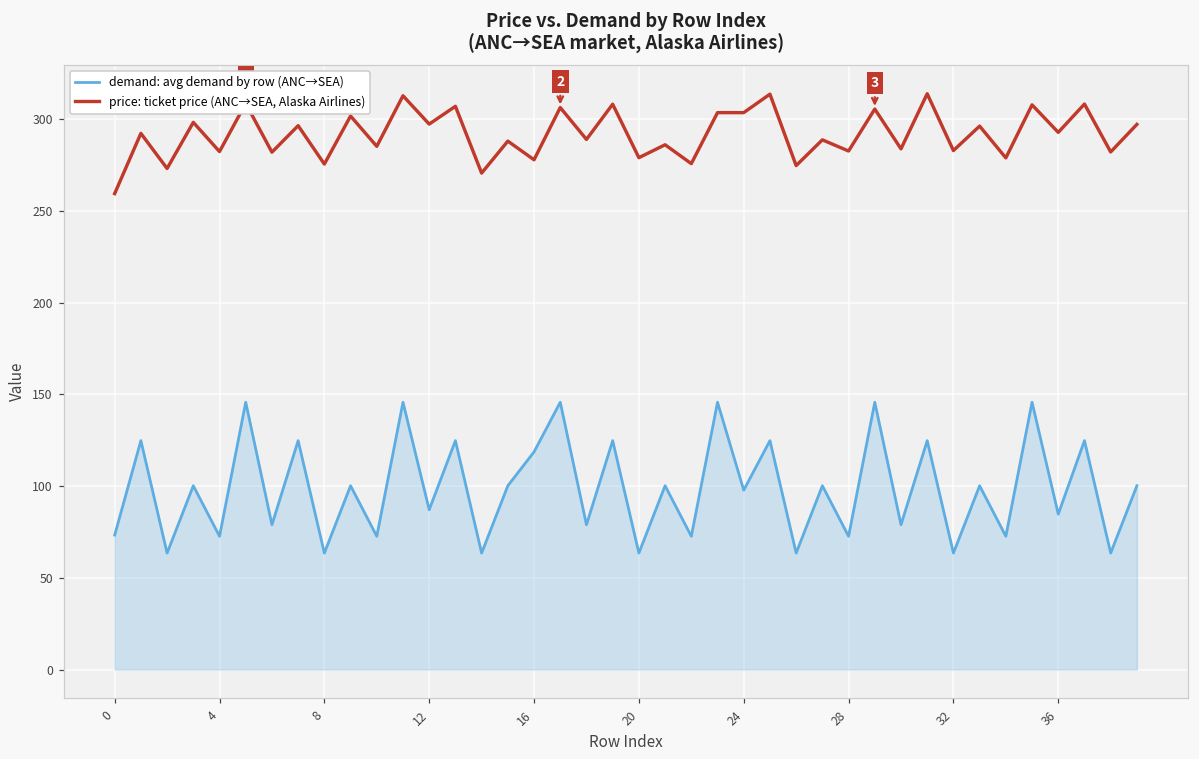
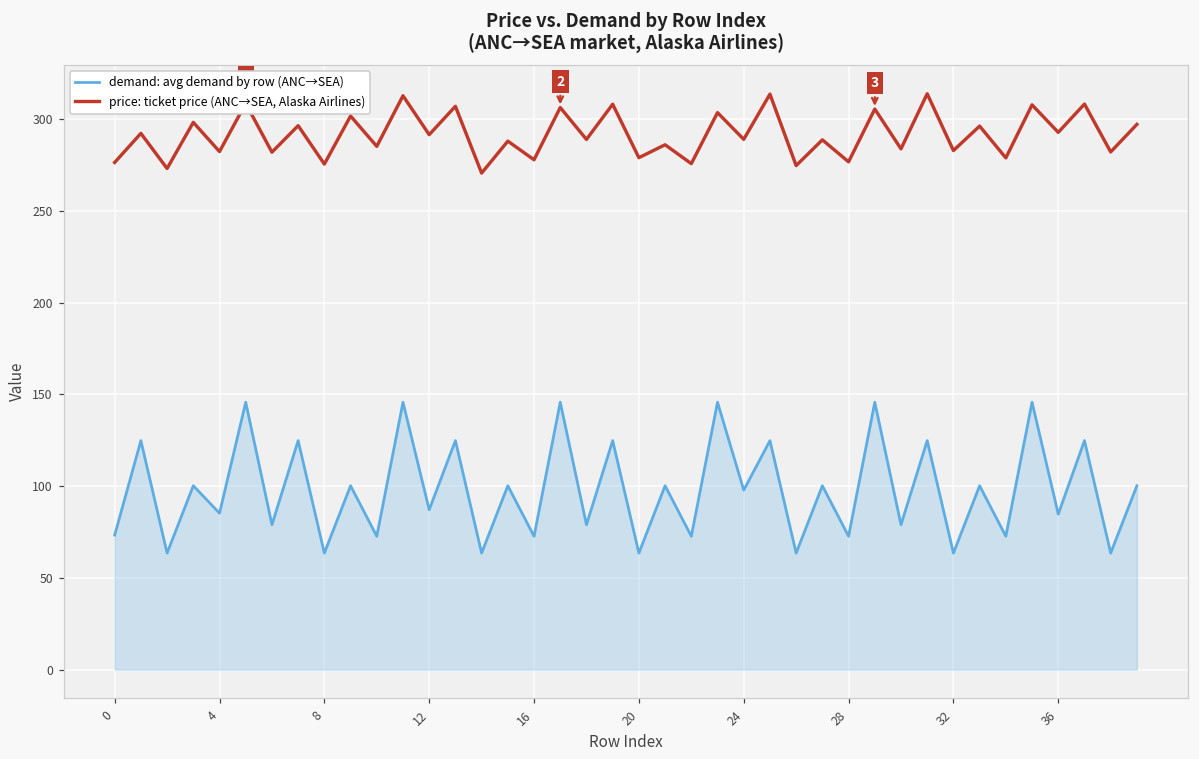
price: ticket price (ANC→SEA, Alaska Airlines), 0: 259 -> 276
demand: avg demand by row (ANC→SEA), 4: 73 -> 85
price: ticket price (ANC→SEA, Alaska Airlines), 12: 297 -> 292
demand: avg demand by row (ANC→SEA), 16: 119 -> 73
price: ticket price (ANC→SEA, Alaska Airlines), 24: 304 -> 289
price: ticket price (ANC→SEA, Alaska Airlines), 28: 283 -> 277
